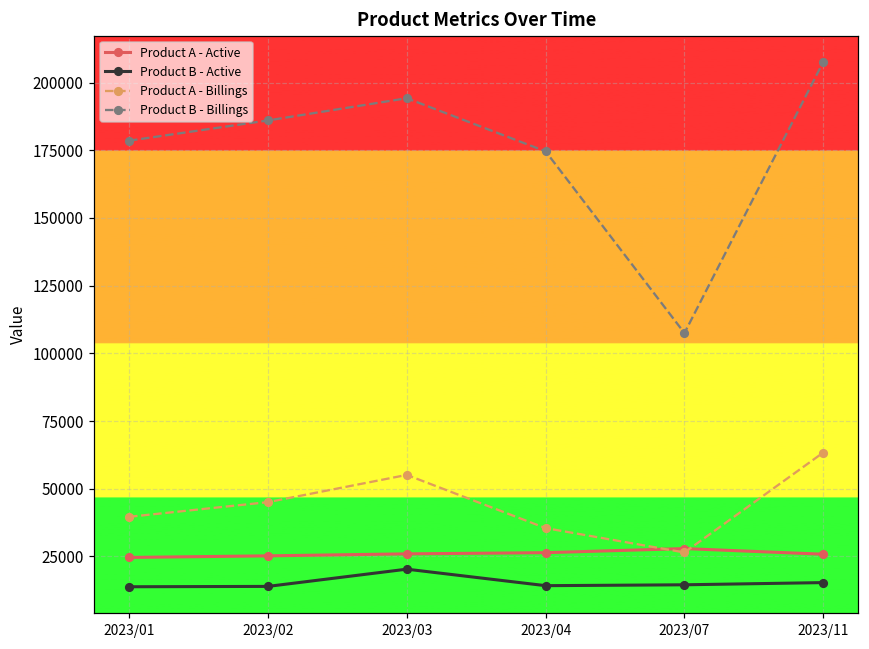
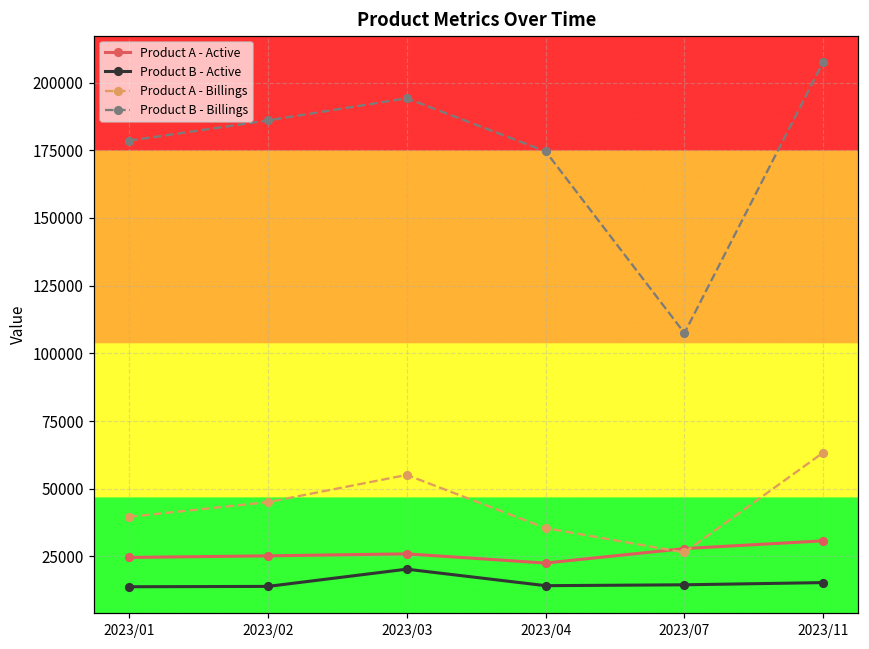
Product A - Active, 2023/04: 26000 -> 23000
Product A - Active, 2023/11: 26000 -> 31000
